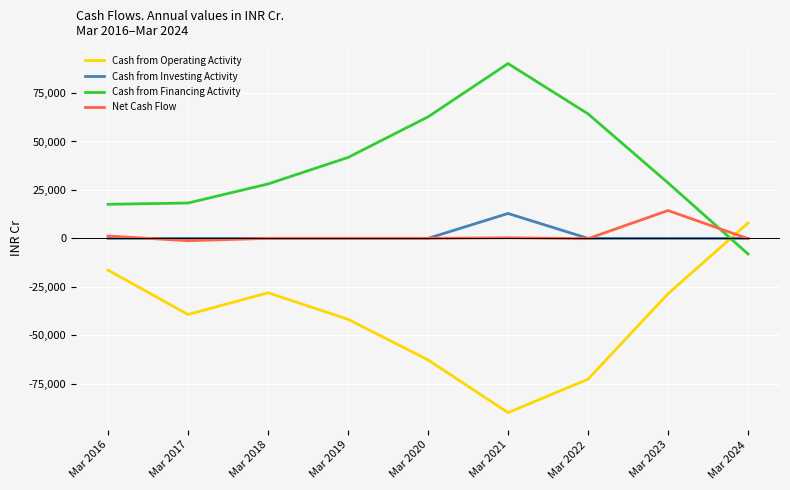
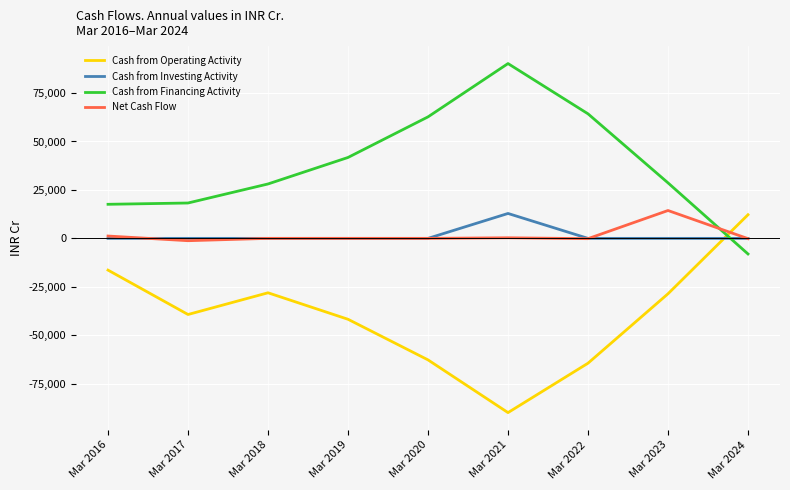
Cash from Operating Activity, Mar 2022: -73,000 -> -64,000
Cash from Operating Activity, Mar 2024: 8,000 -> 12,000
